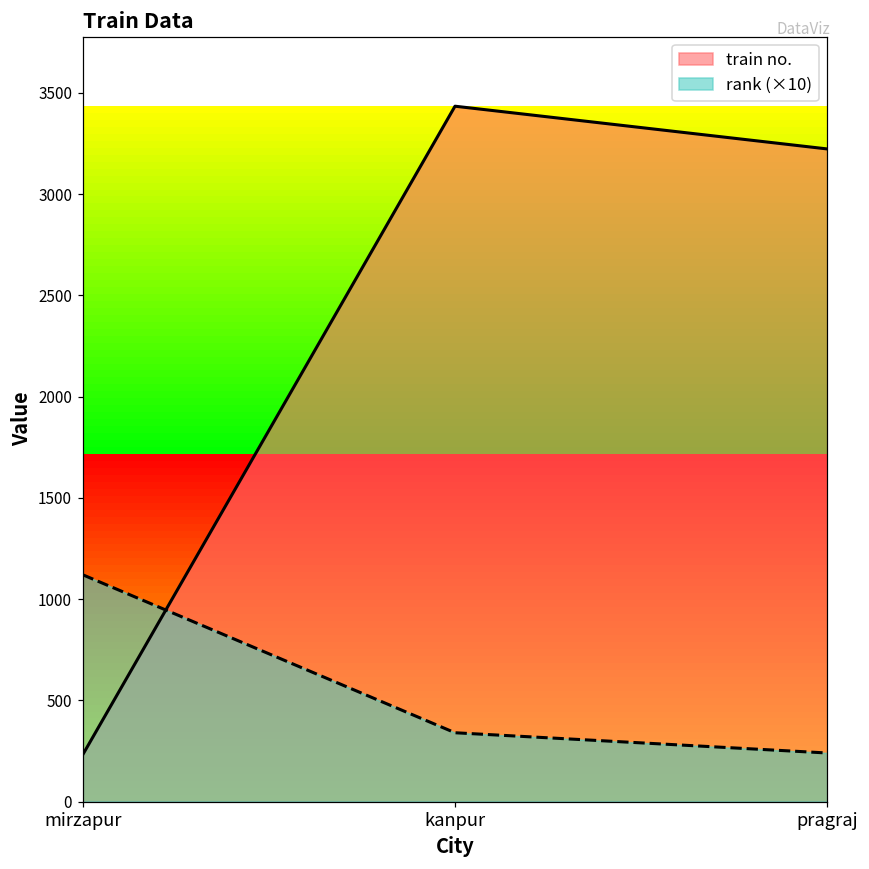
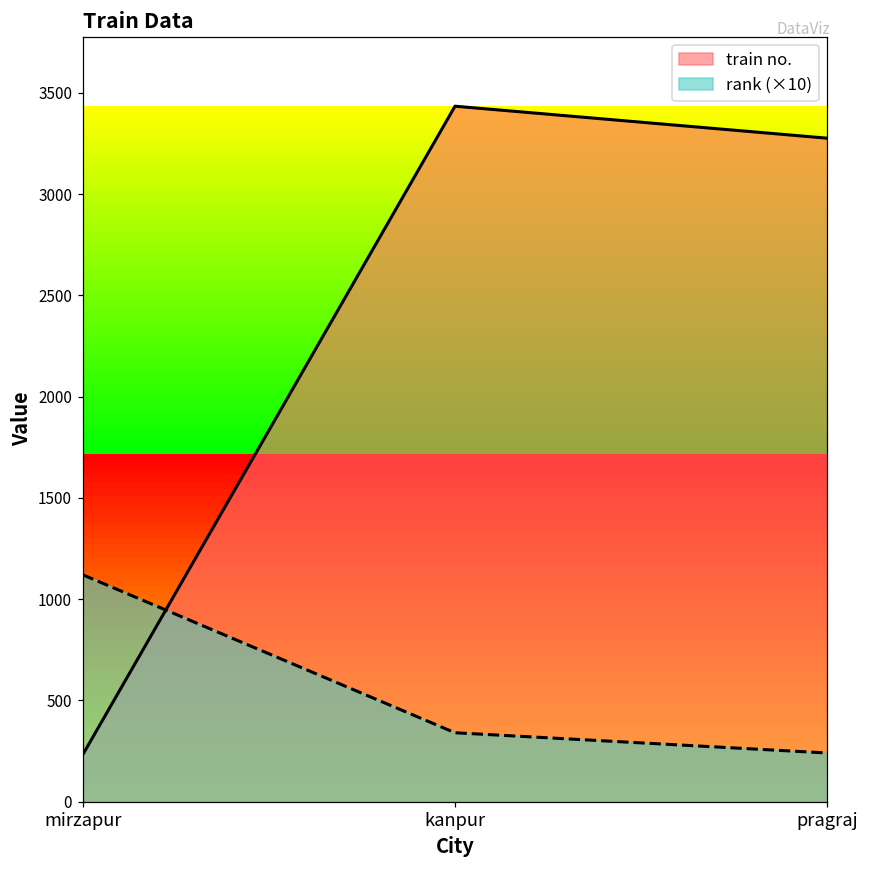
train no., pragraj: 3220 -> 3280
